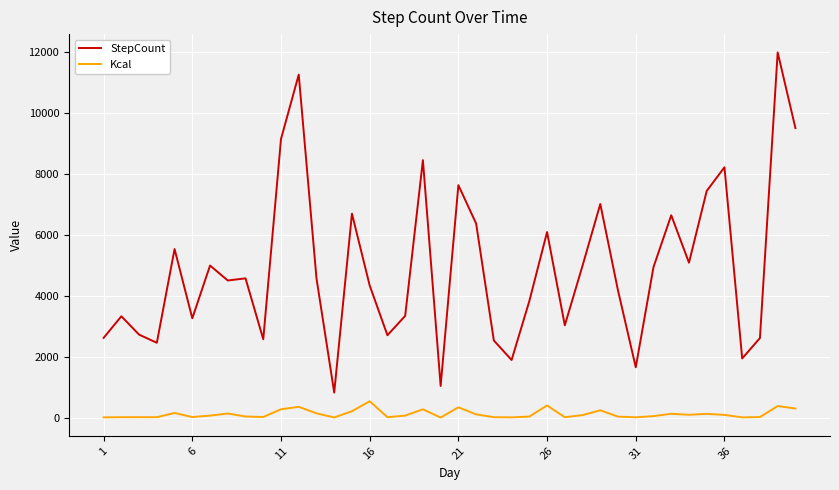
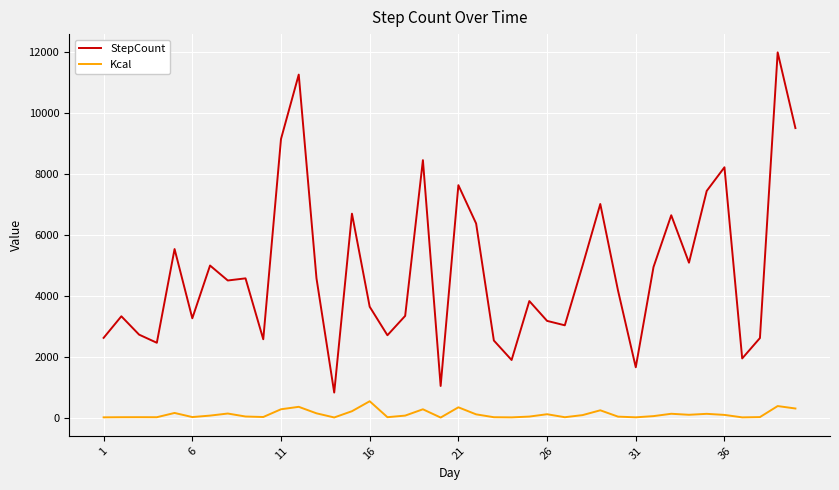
StepCount, 16: 4300 -> 3600
StepCount, 26: 6100 -> 3200
Kcal, 26: 400 -> 100
